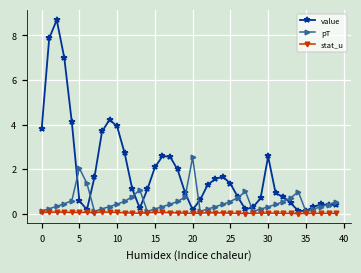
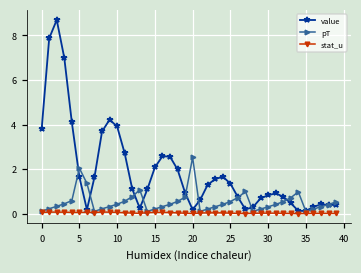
value, 5: 0.6 -> 1.6
value, 30: 2.6 -> 0.8
